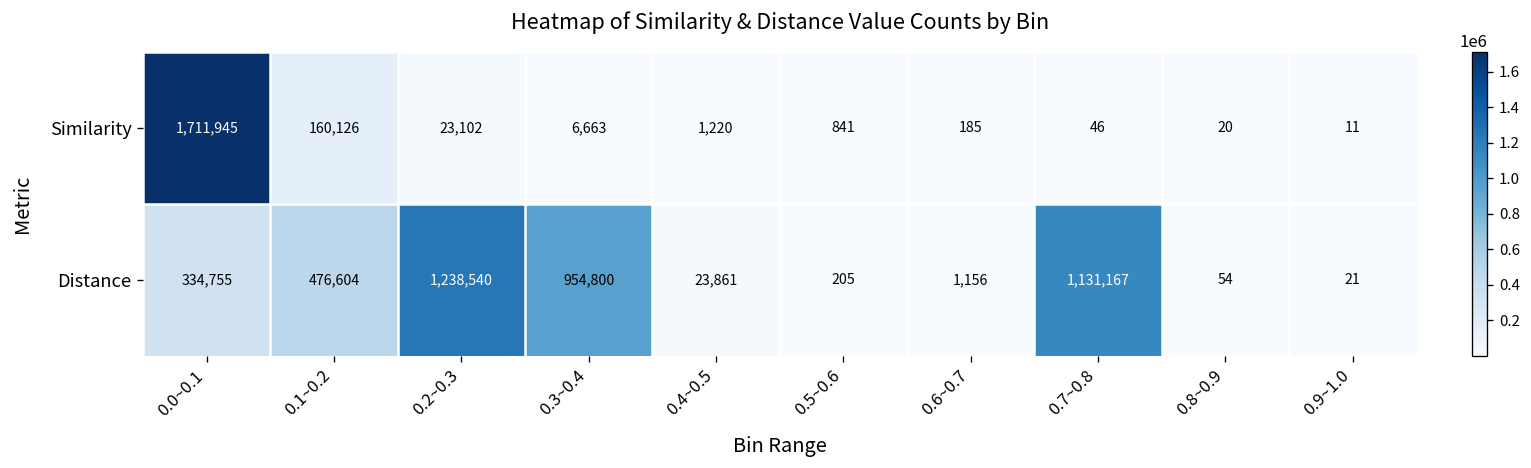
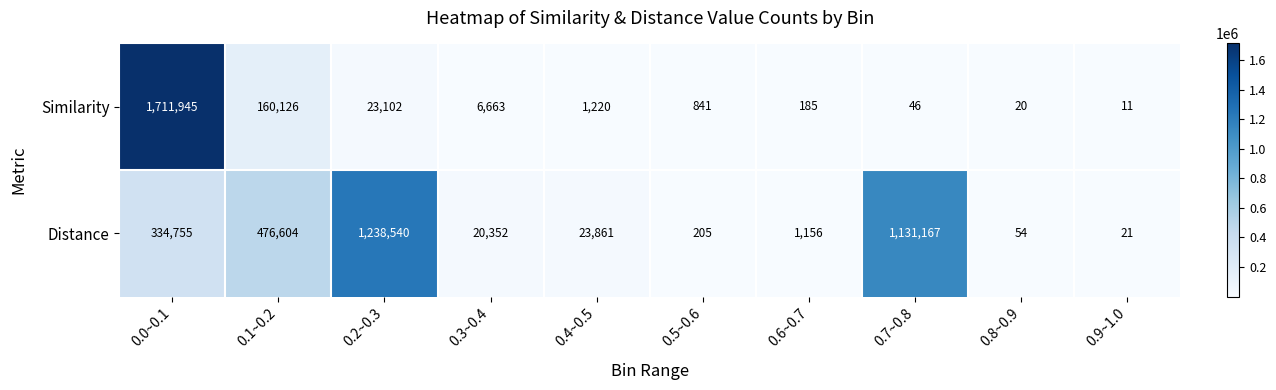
Distance, 0.3~0.4: 954,800 -> 20,352
